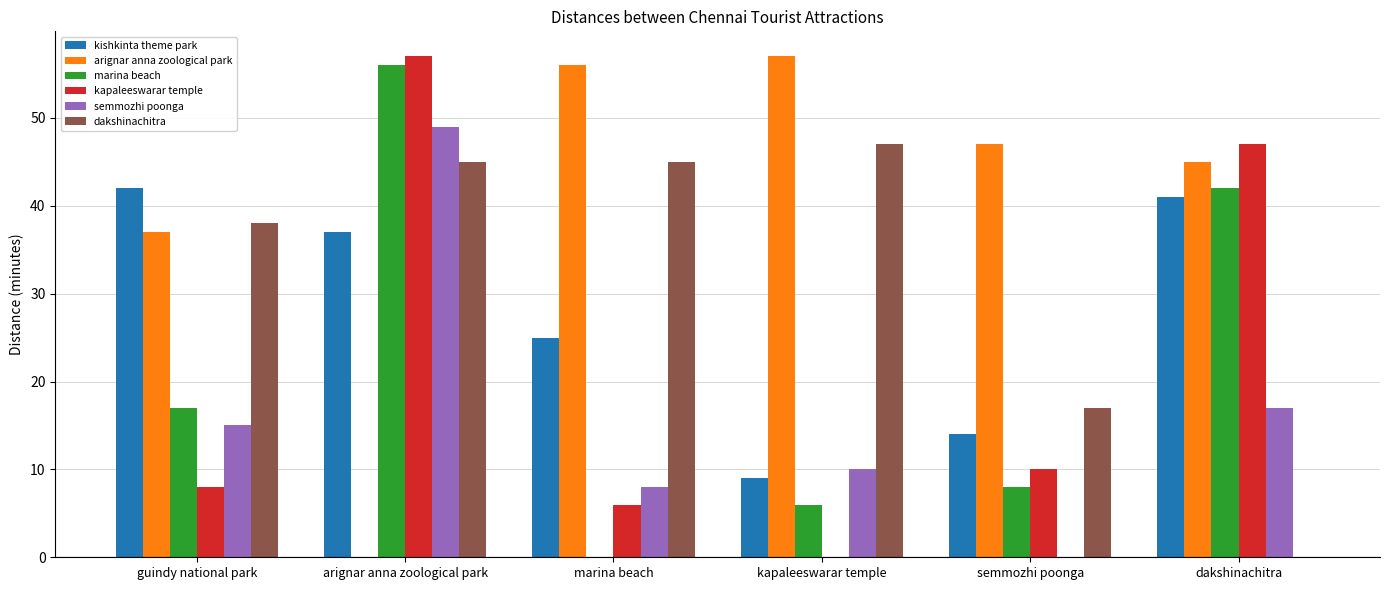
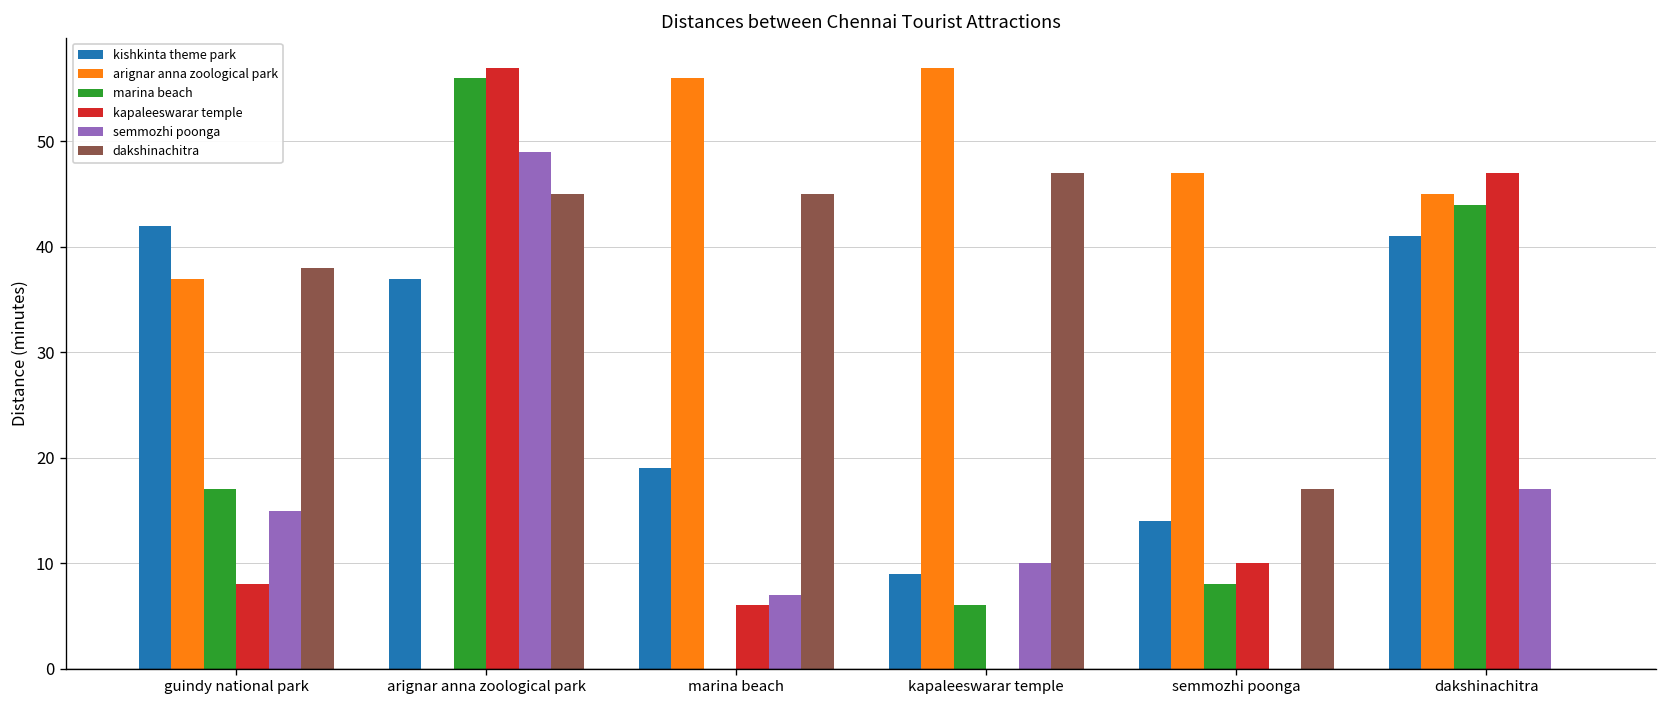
kishkinta theme park, marina beach: 25 -> 19
semmozhi poonga, marina beach: 8 -> 7
marina beach, dakshinachitra: 42 -> 44
